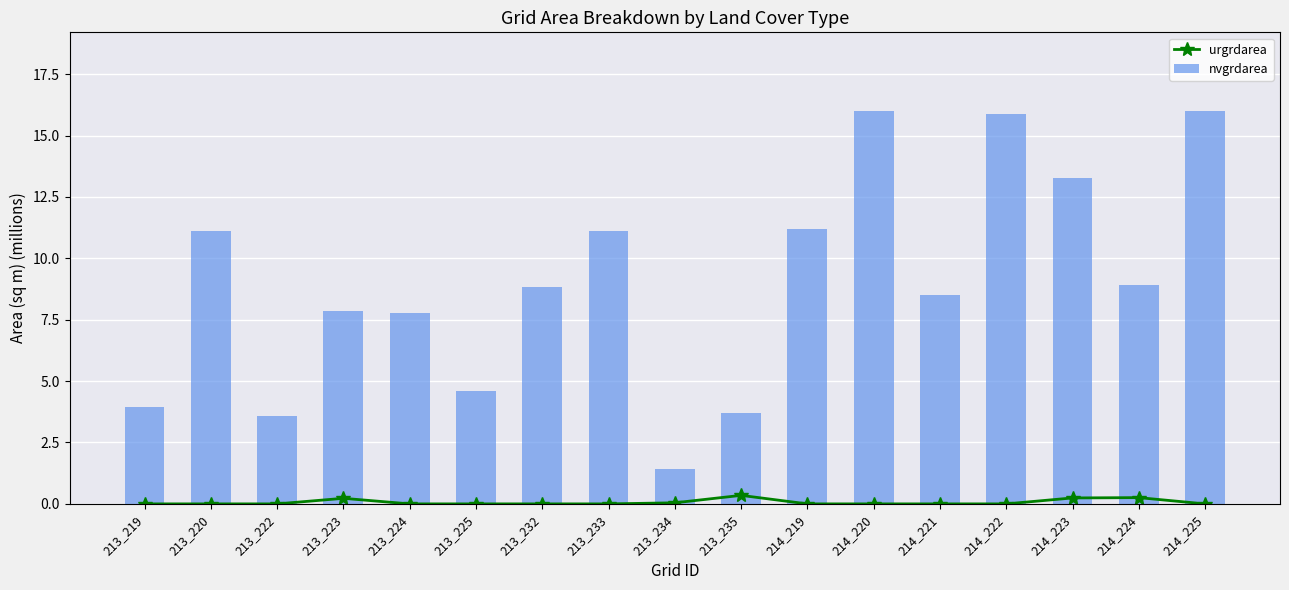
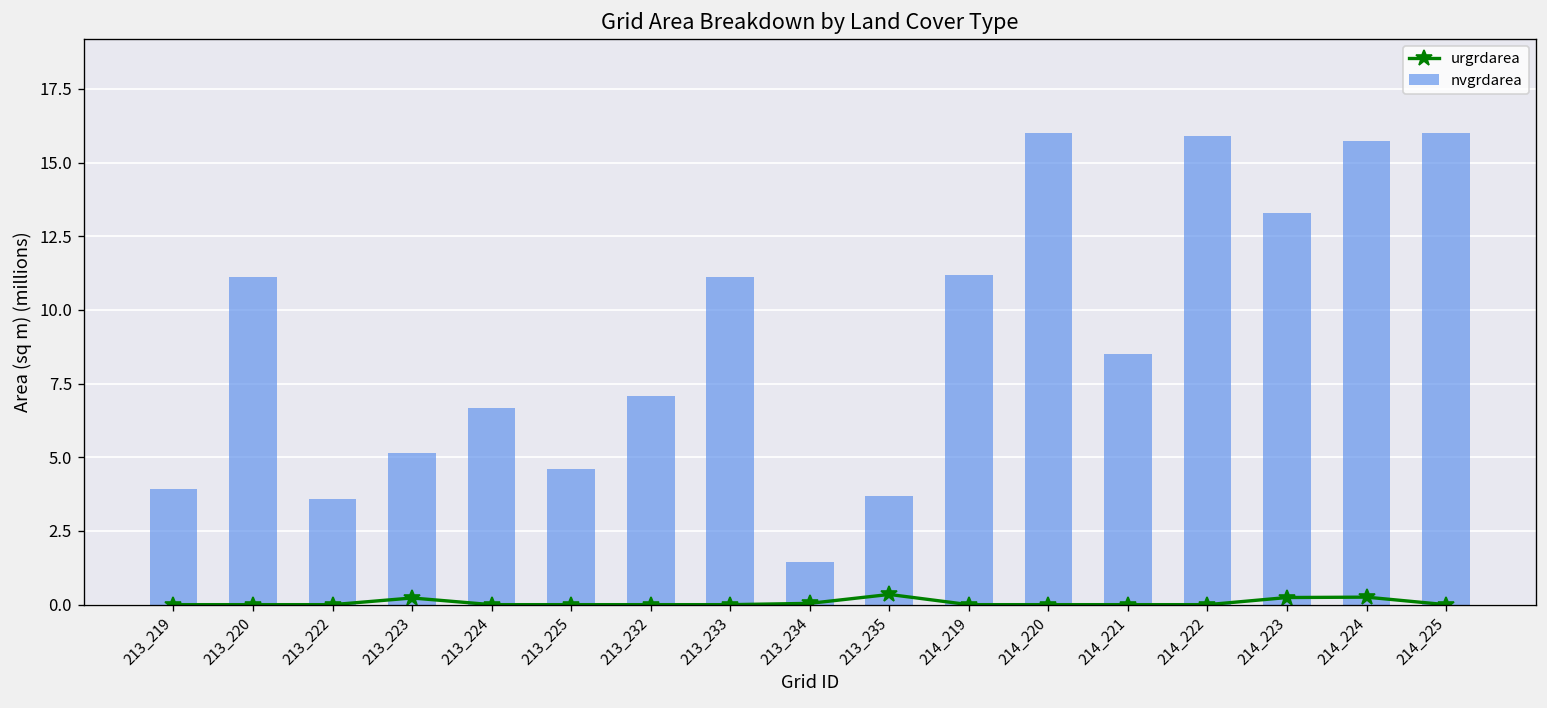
nvgrdarea, 213_223: 7.9 -> 5.2
nvgrdarea, 213_224: 7.8 -> 6.7
nvgrdarea, 213_232: 8.8 -> 7.1
nvgrdarea, 214_224: 8.9 -> 15.7
